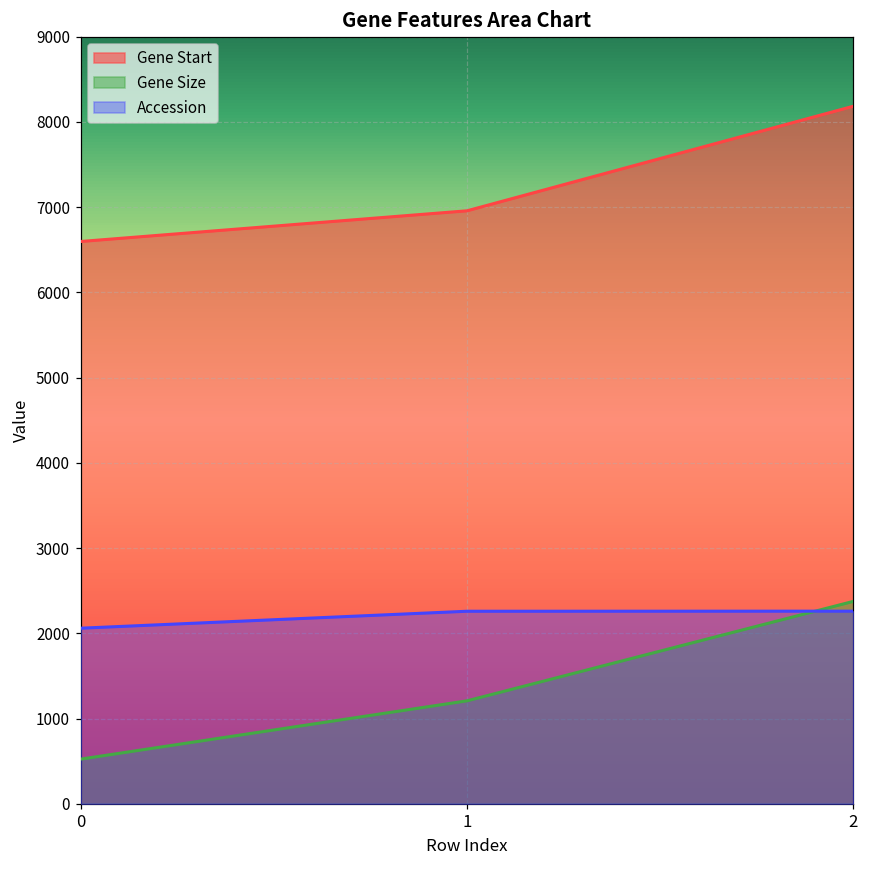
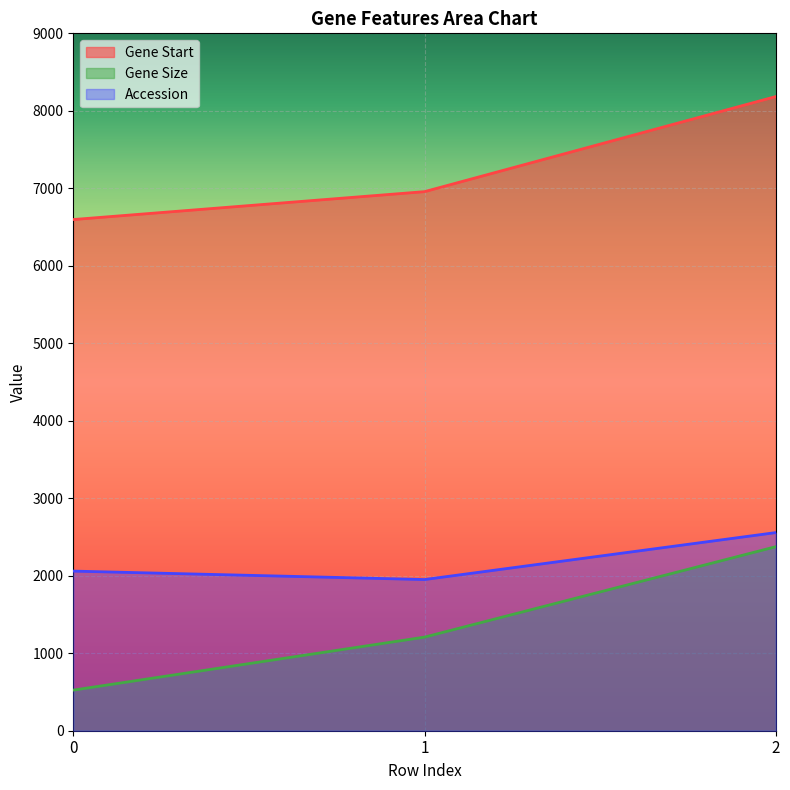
Accession, 1: 2300 -> 2000
Accession, 2: 2300 -> 2600
